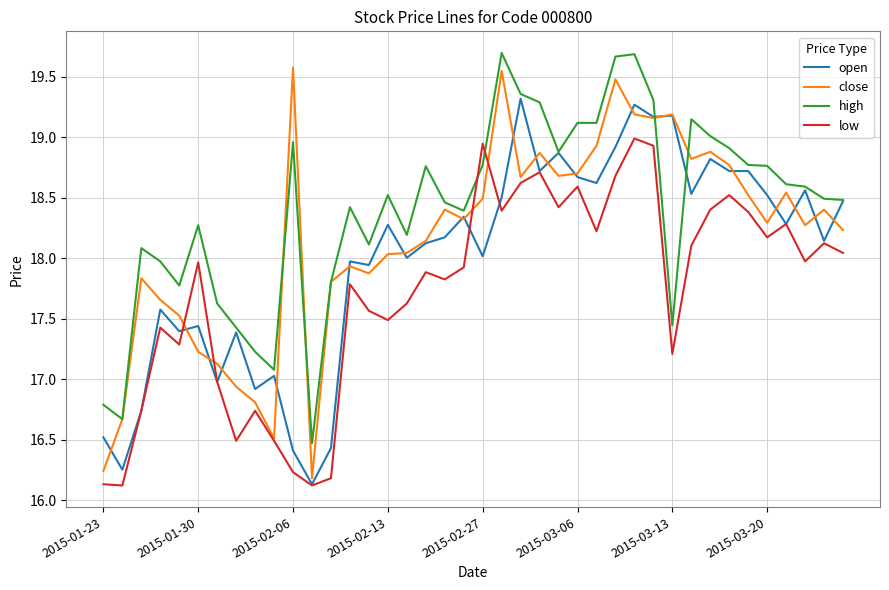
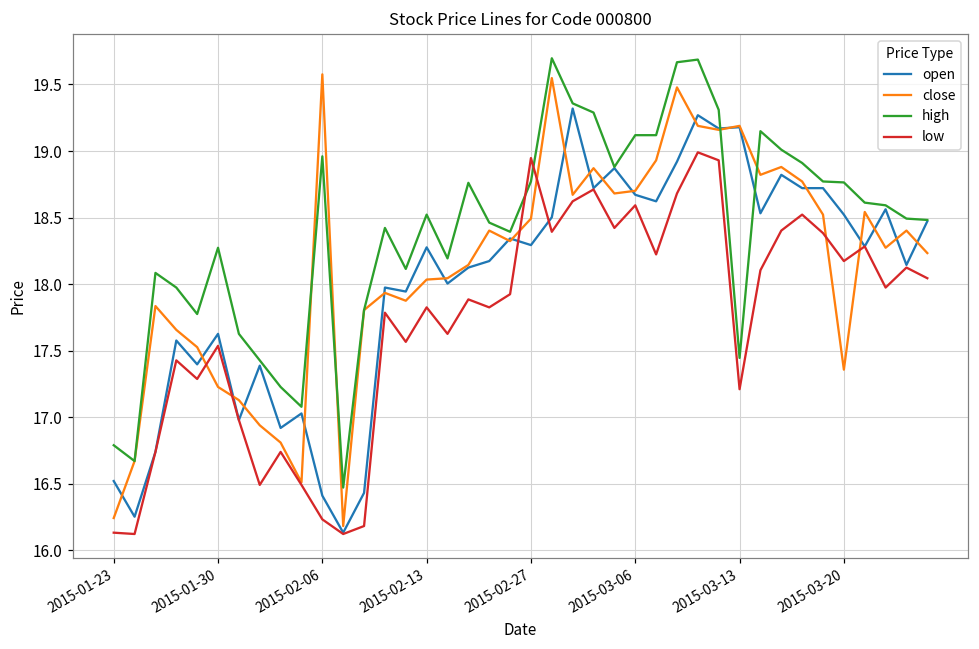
open, 2015-01-30: 17.44 -> 17.63
low, 2015-01-30: 17.97 -> 17.54
low, 2015-02-13: 17.49 -> 17.83
open, 2015-02-27: 18.02 -> 18.29
close, 2015-03-20: 18.29 -> 17.36
